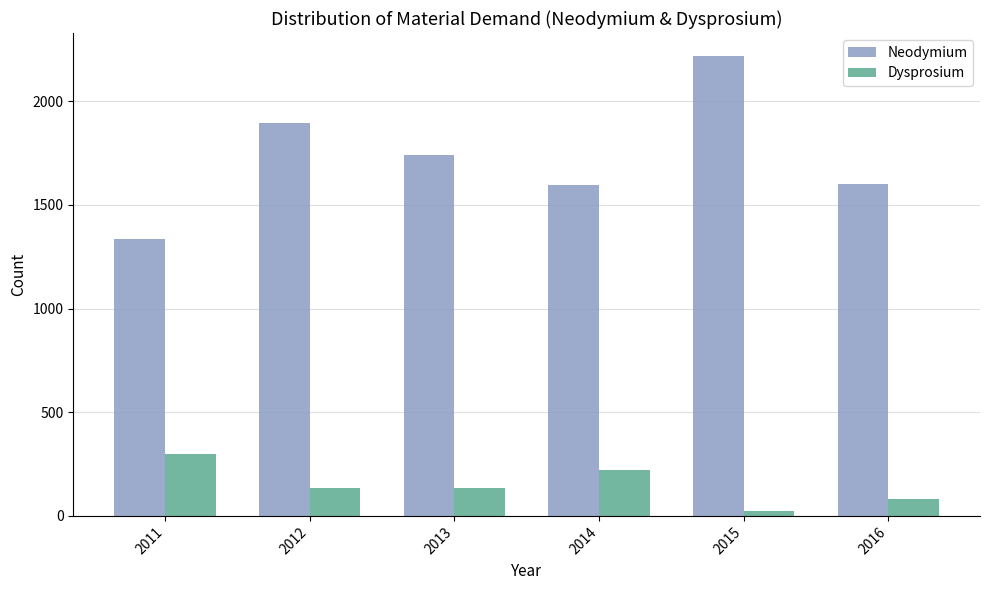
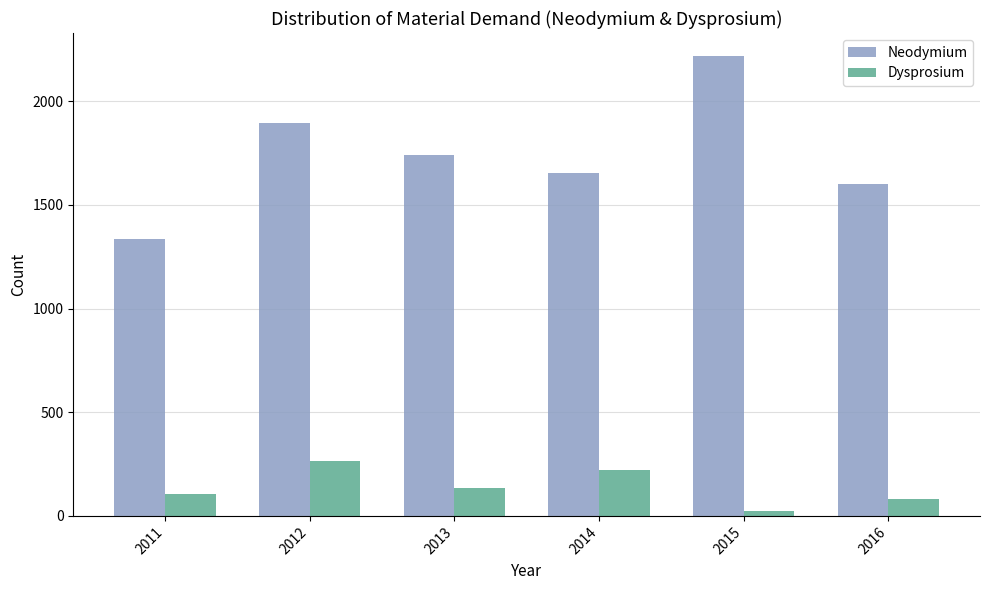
Dysprosium, 2011: 300 -> 100
Dysprosium, 2012: 140 -> 260
Neodymium, 2014: 1600 -> 1650
